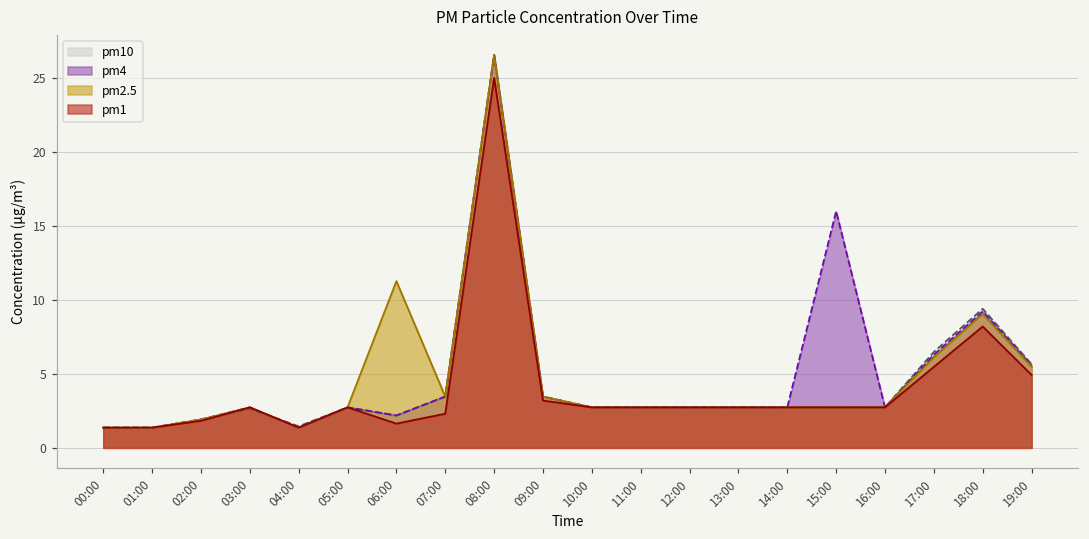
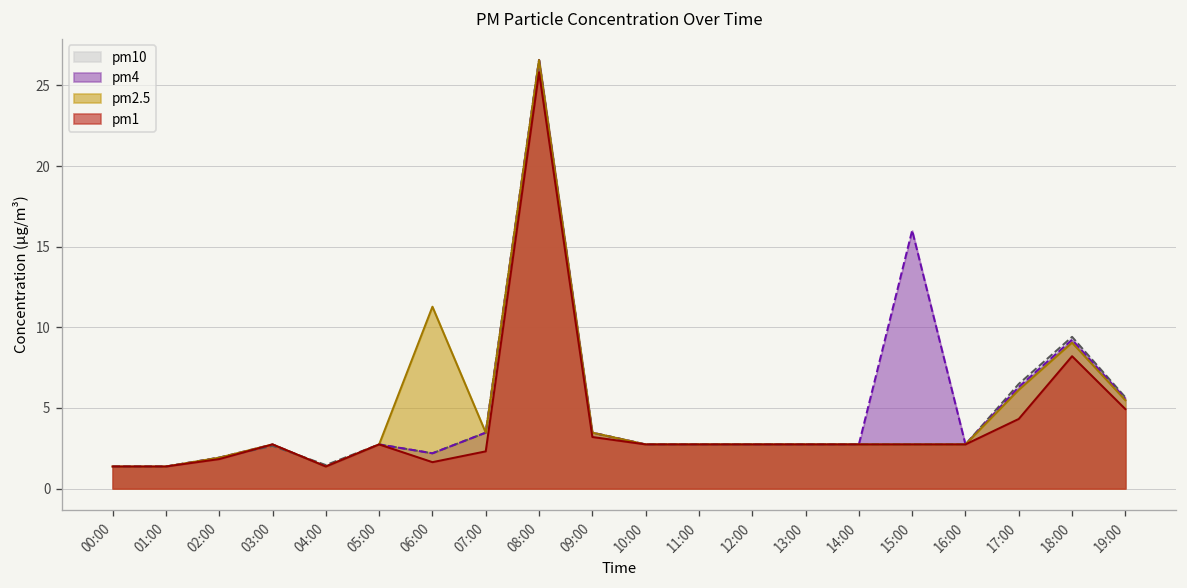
pm1, 08:00: 25.0 -> 25.8
pm1, 17:00: 5.5 -> 4.3
